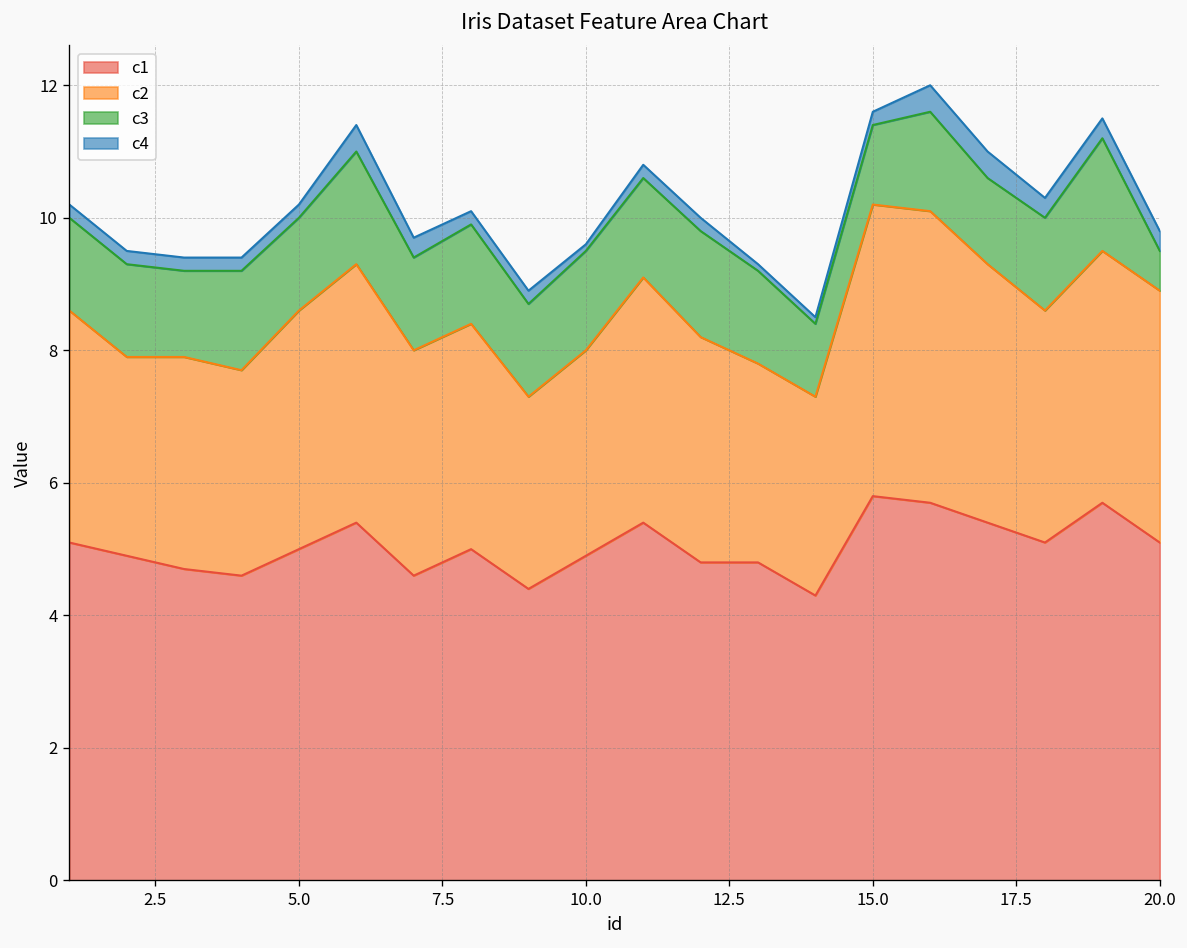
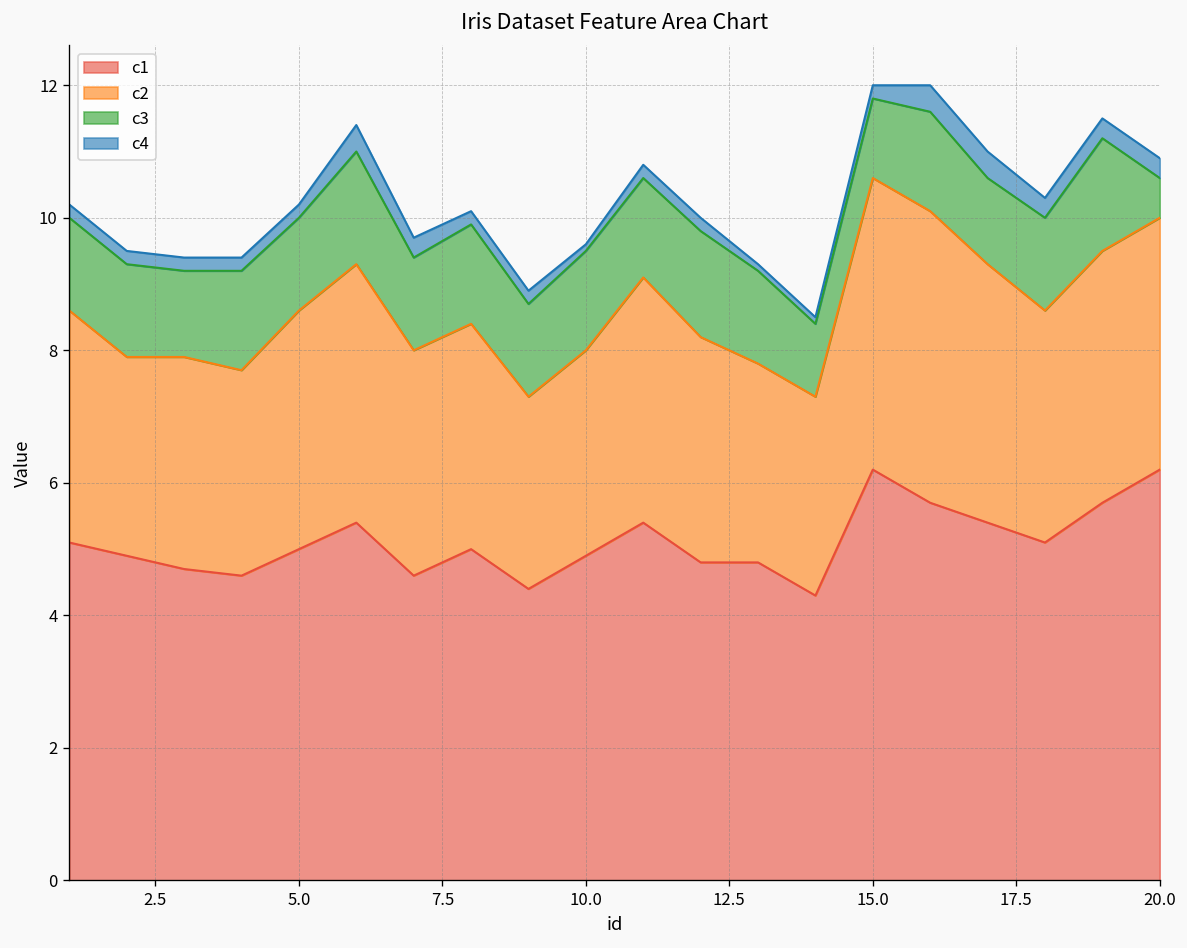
c1, 15.0: 5.8 -> 6.2
c1, 20.0: 5.1 -> 6.2
